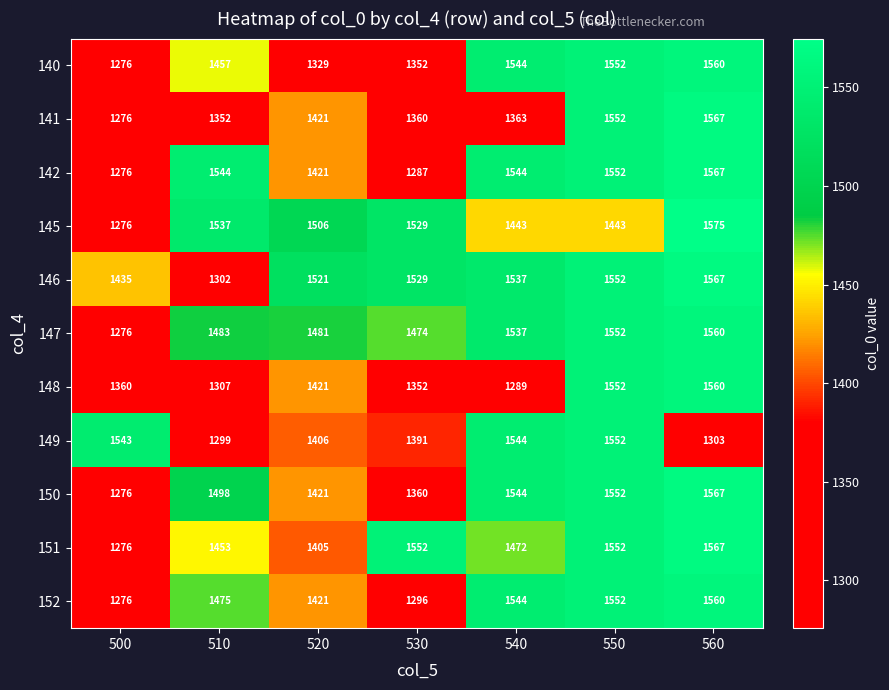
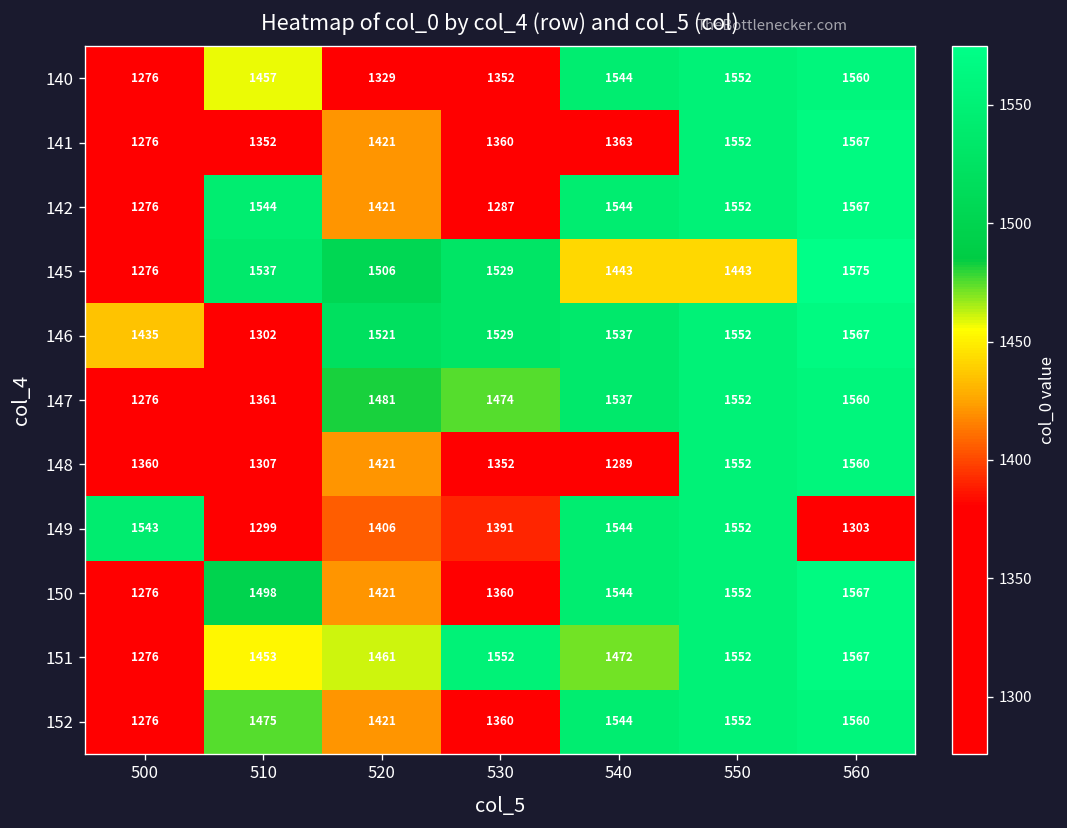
147, 510: 1483 -> 1361
151, 520: 1405 -> 1461
152, 530: 1296 -> 1360
